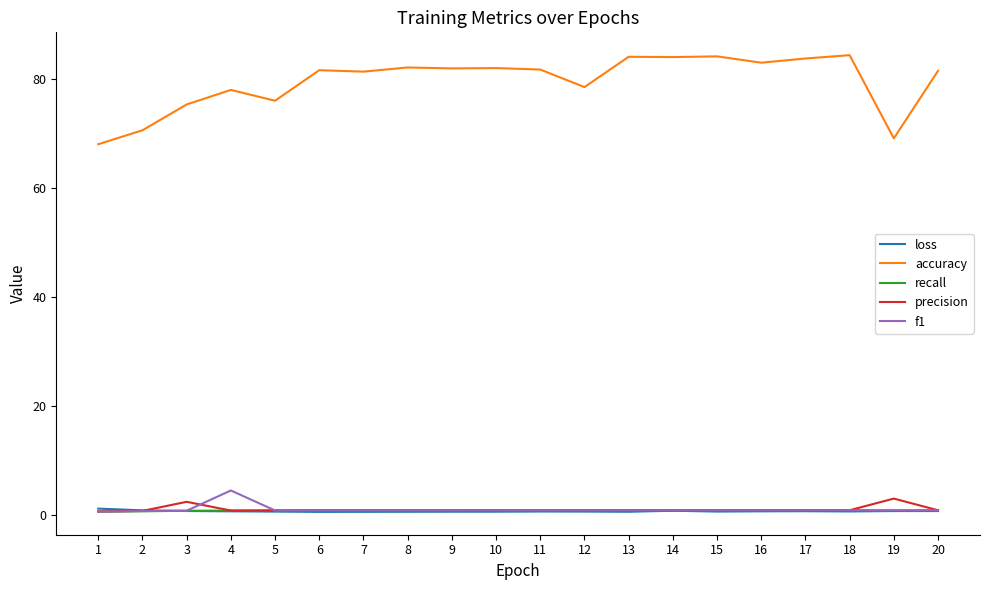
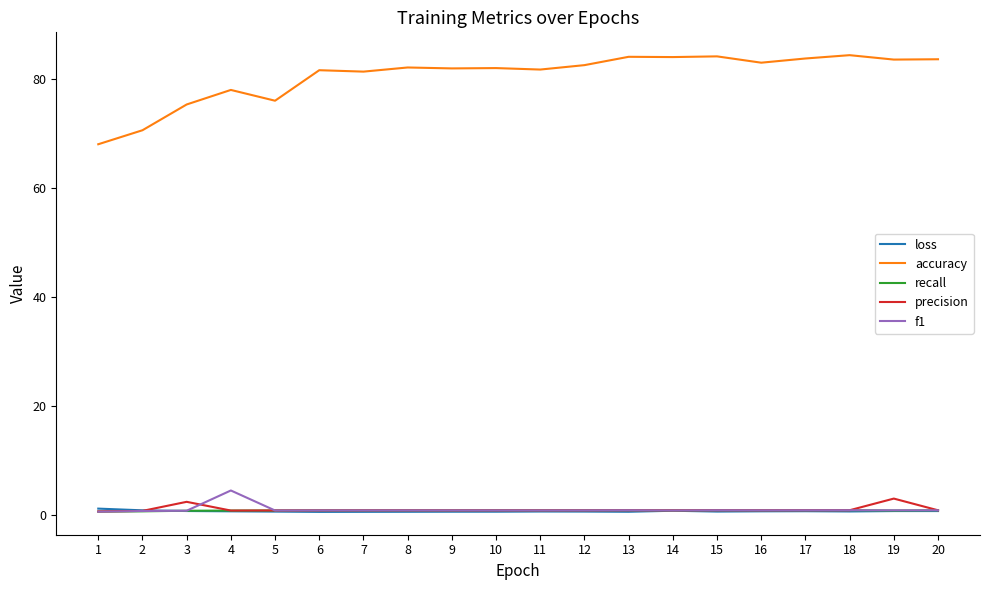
accuracy, 12: 79 -> 83
accuracy, 19: 69 -> 84
accuracy, 20: 81 -> 84
